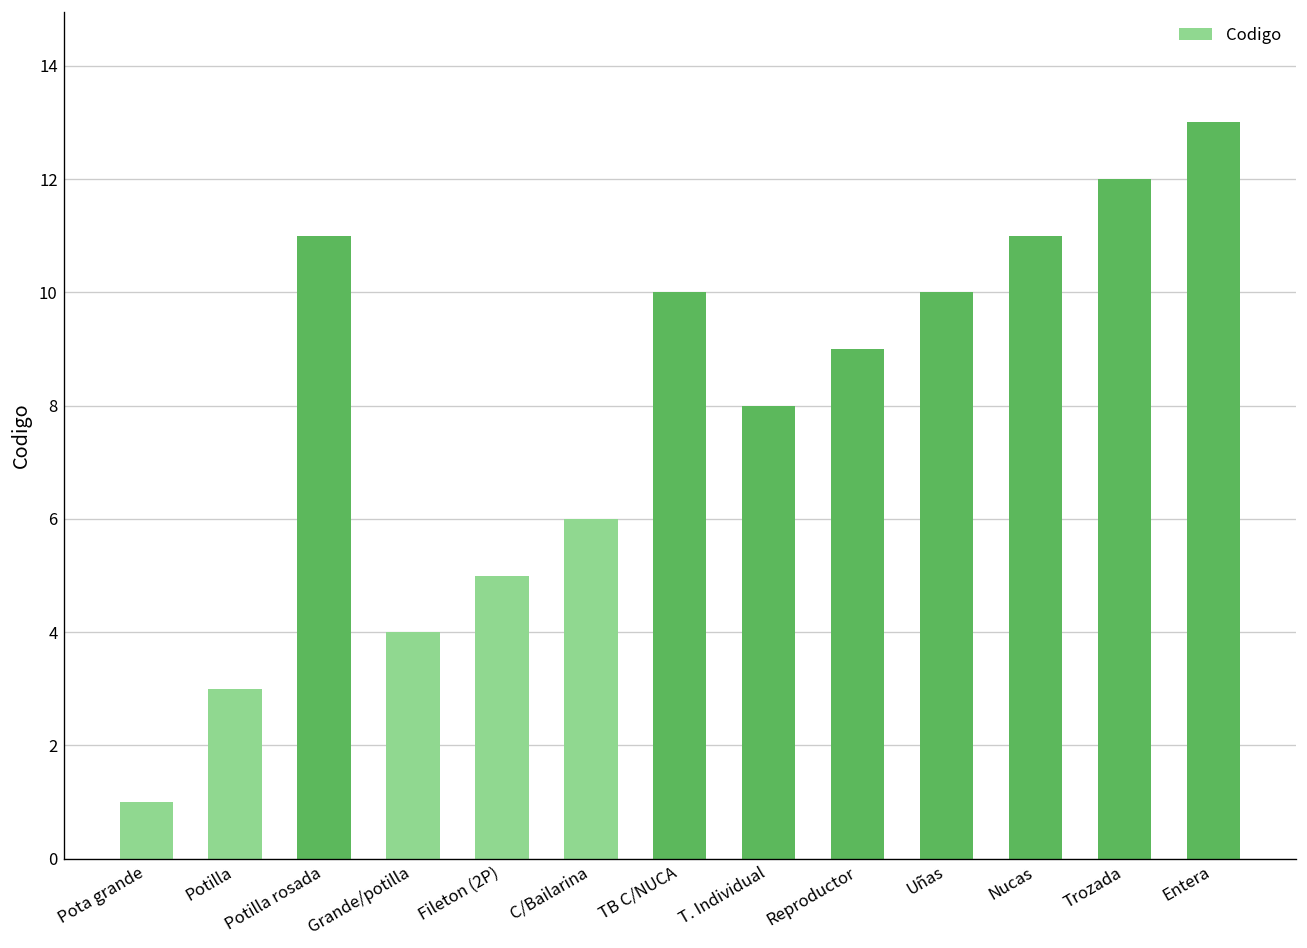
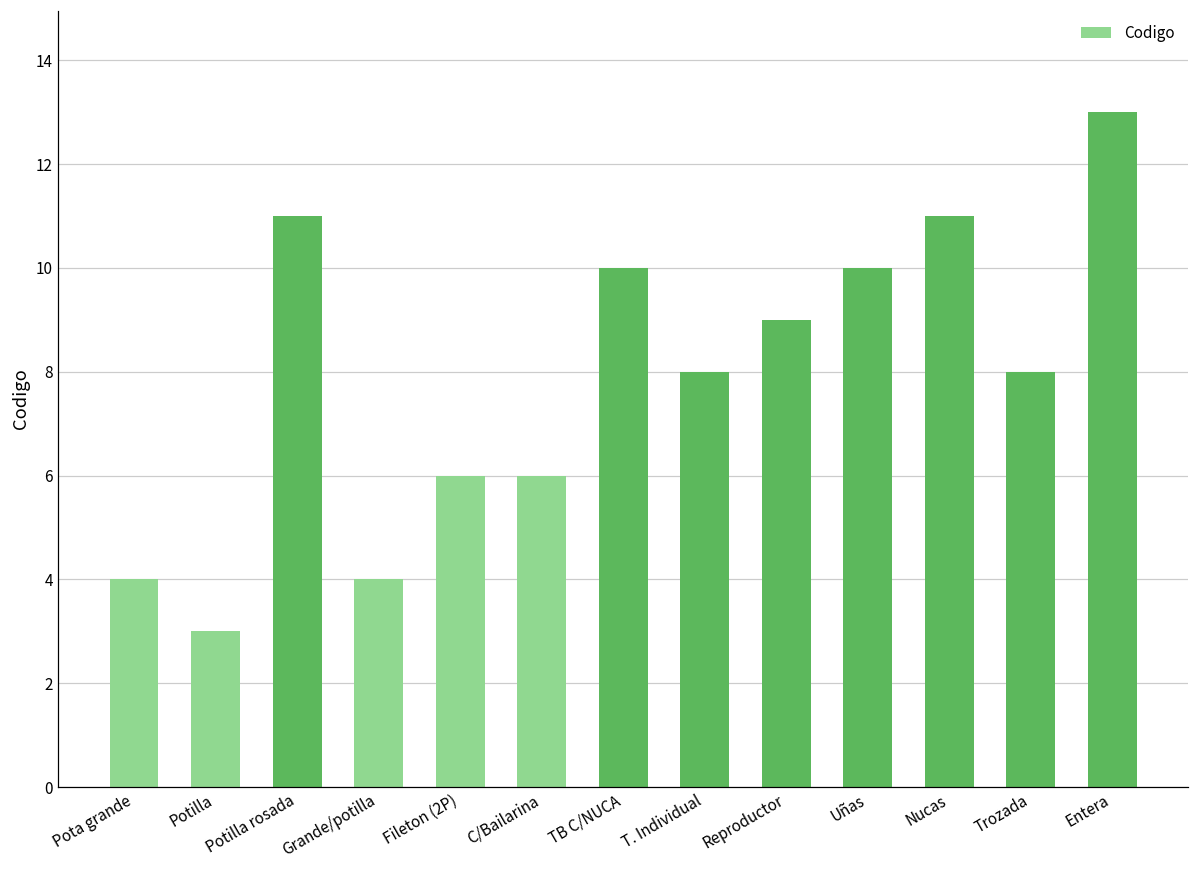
Pota grande: 1 -> 4
Fileton (2P): 5 -> 6
Trozada: 12 -> 8
